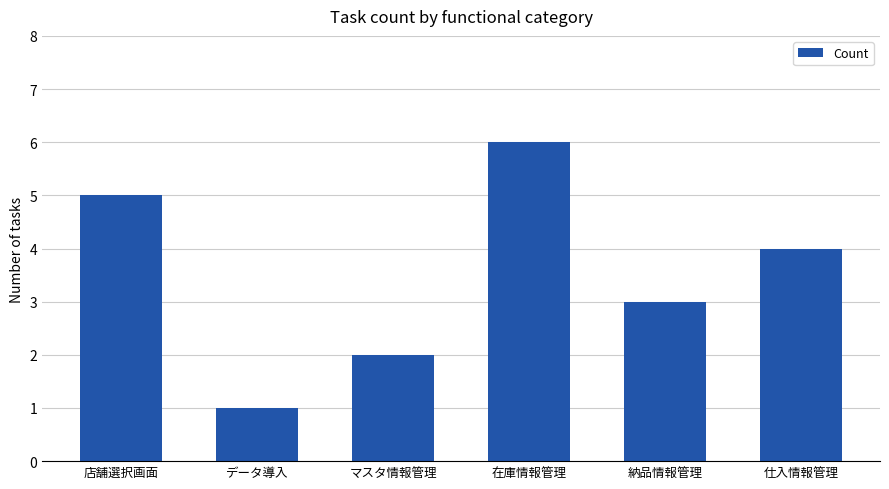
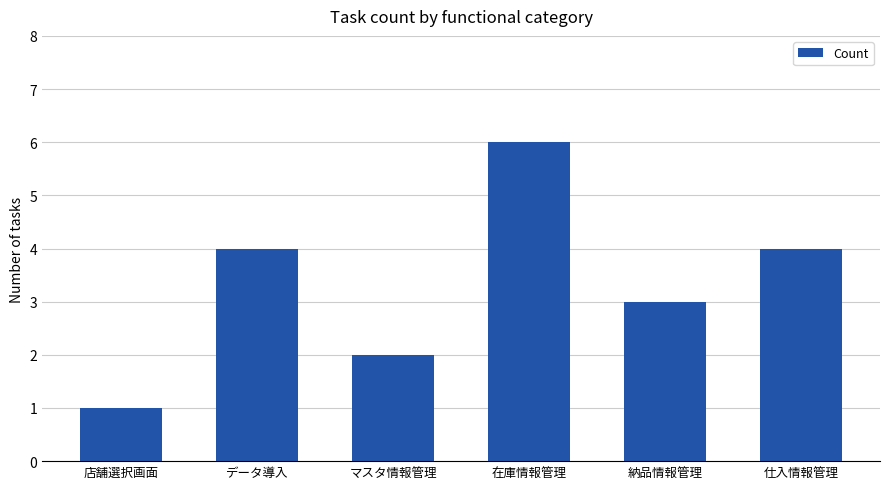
店舗選択画面: 5 -> 1
データ導入: 1 -> 4
